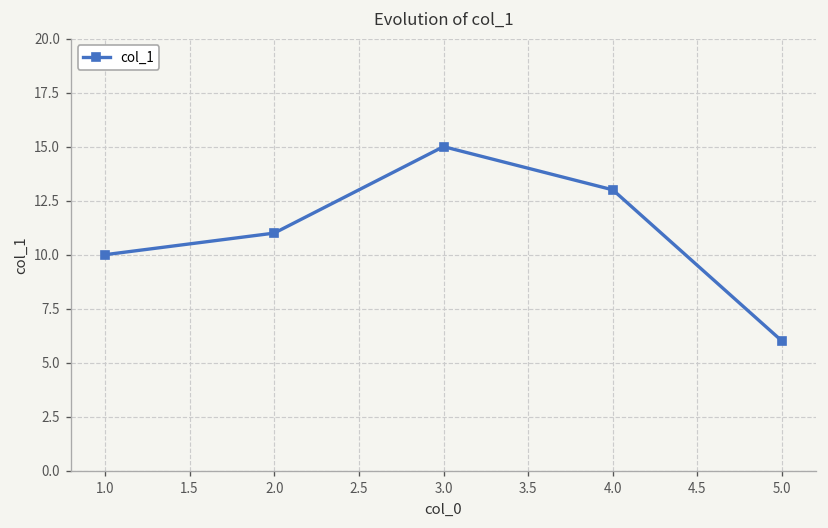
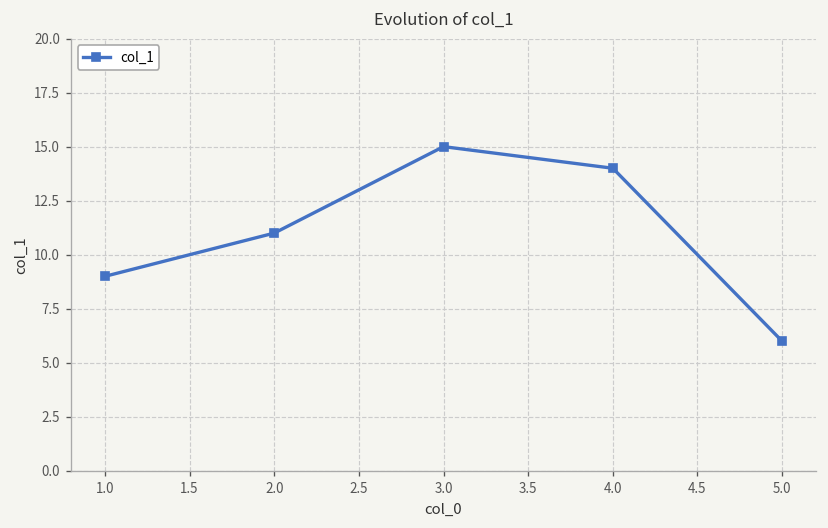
1.0: 10 -> 9
4.0: 13 -> 14
